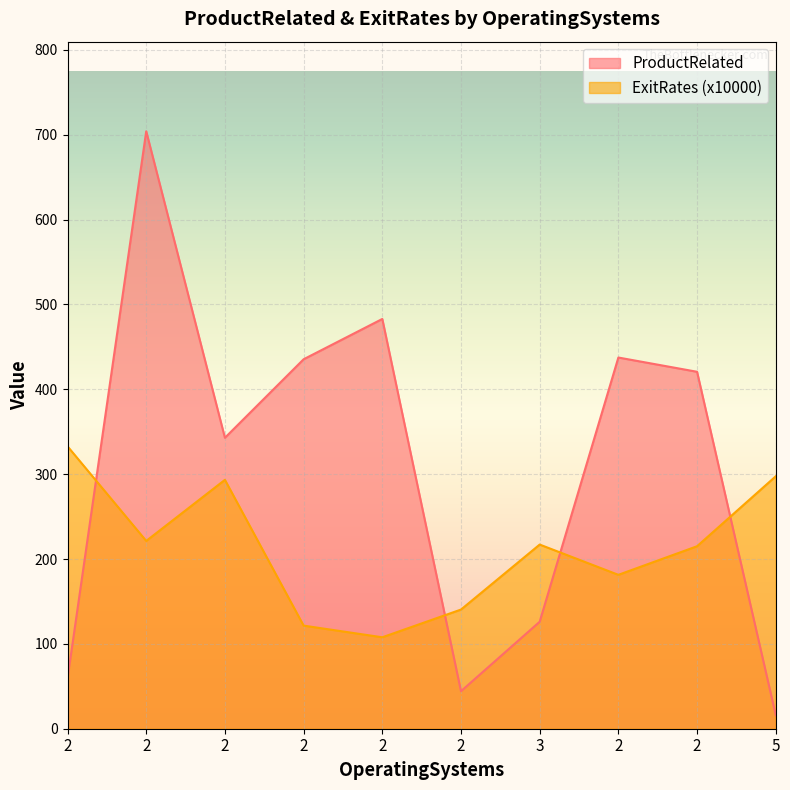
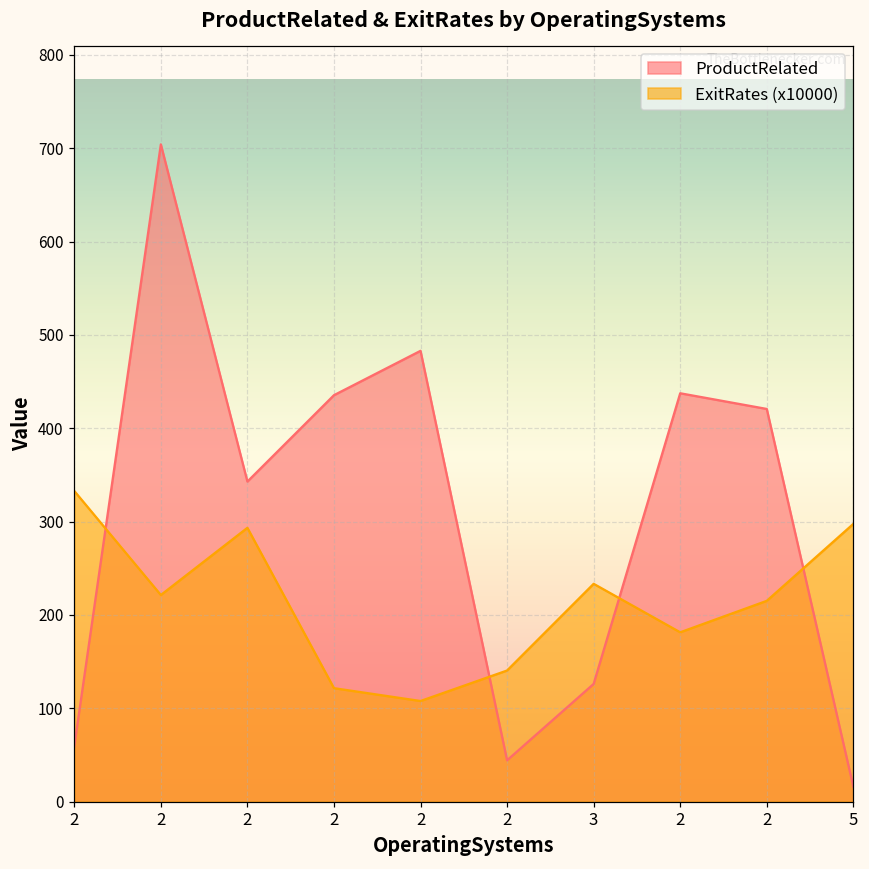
ExitRates (x10000), 3: 220 -> 230
